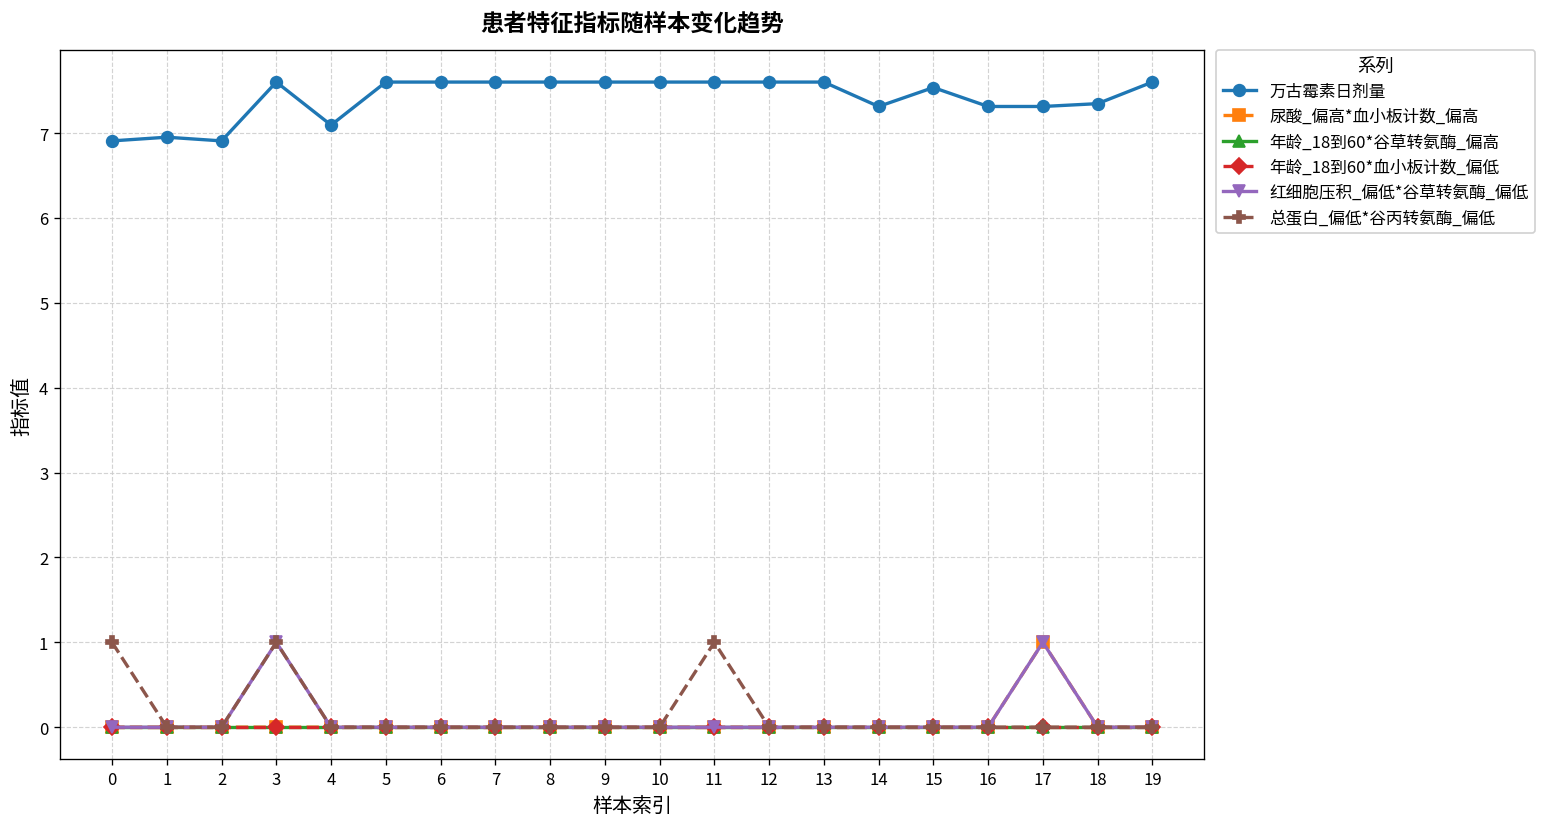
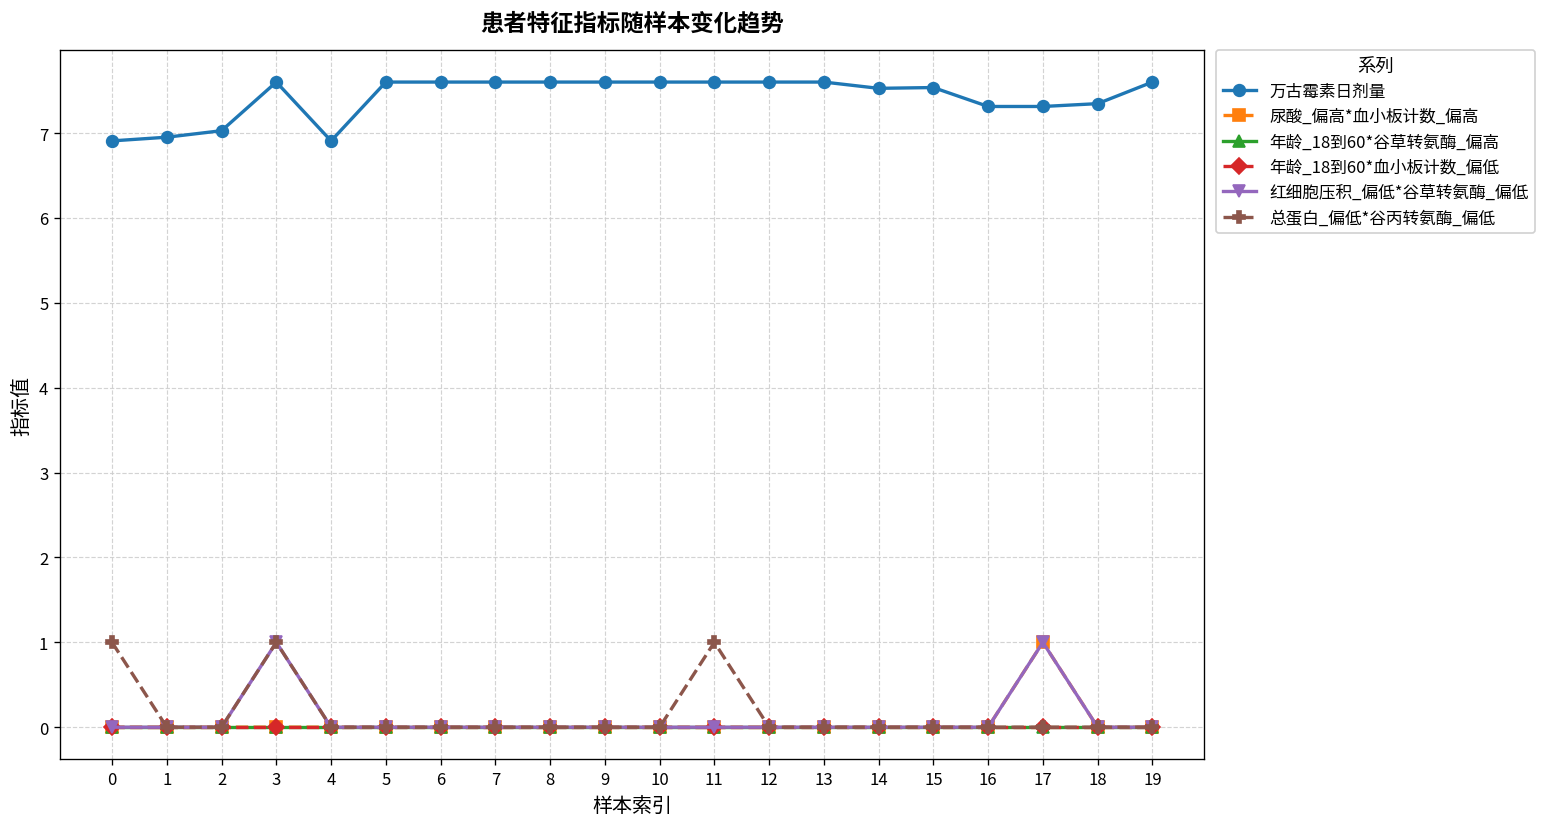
万古霉素日剂量, 2: 6.9 -> 7.0
万古霉素日剂量, 4: 7.1 -> 6.9
万古霉素日剂量, 14: 7.3 -> 7.5
